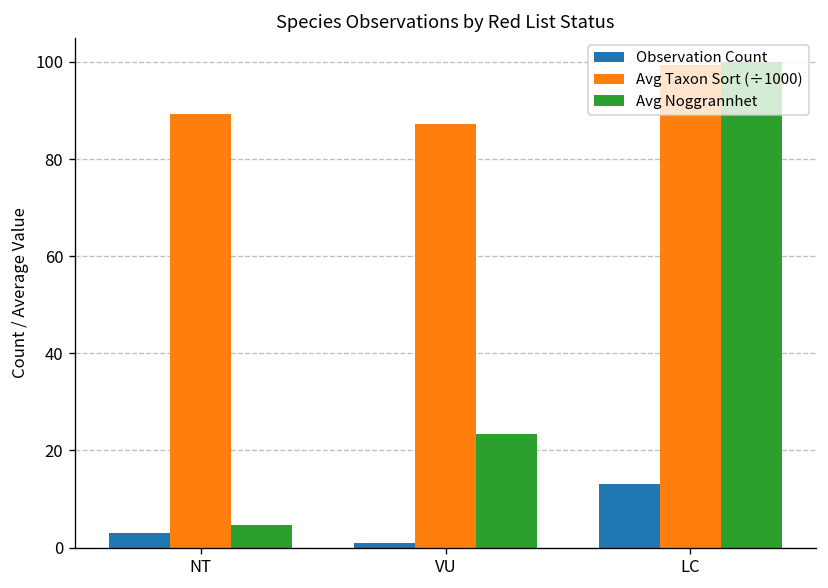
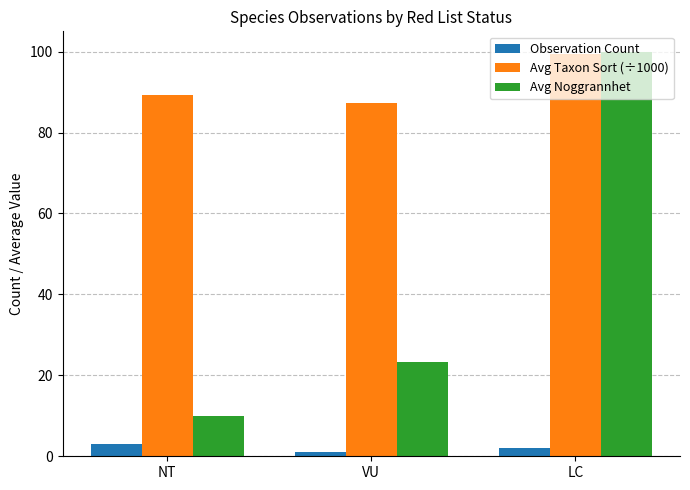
Avg Noggrannhet, NT: 5 -> 10
Observation Count, LC: 13 -> 2
